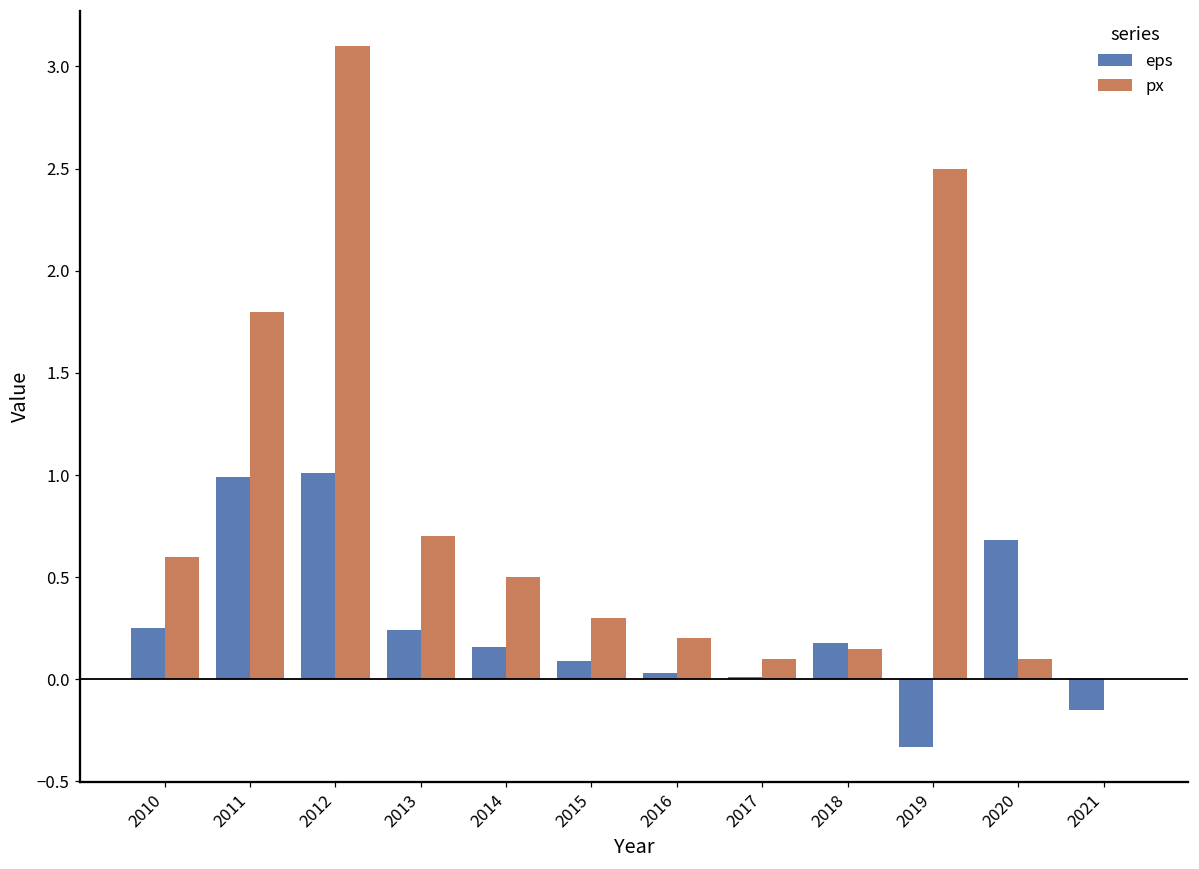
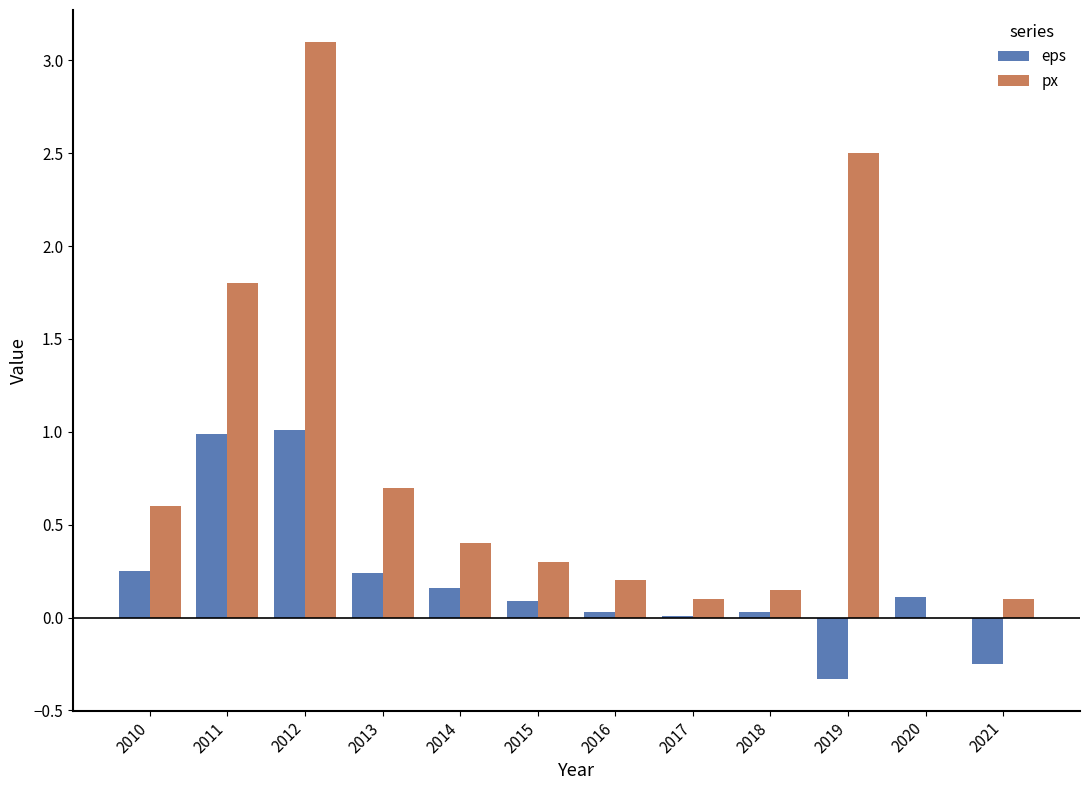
px, 2014: 0.5 -> 0.4
eps, 2018: 0.18 -> 0.03
eps, 2020: 0.68 -> 0.11
px, 2020: 0.1 -> 0.0
eps, 2021: -0.15 -> -0.25
px, 2021: 0.0 -> 0.1
